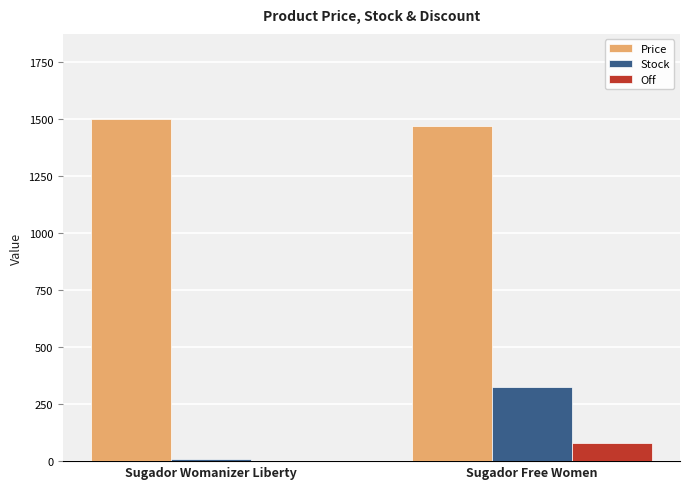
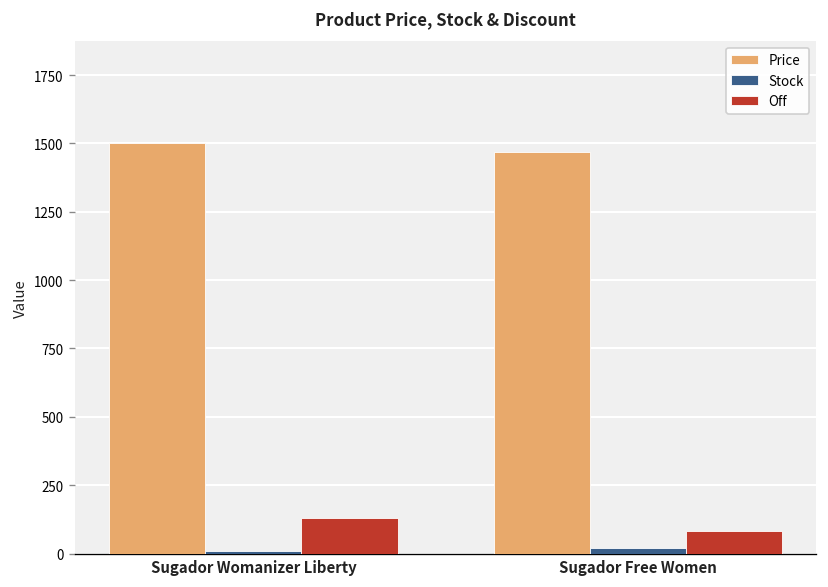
Off, Sugador Womanizer Liberty: 0 -> 130
Stock, Sugador Free Women: 330 -> 20
